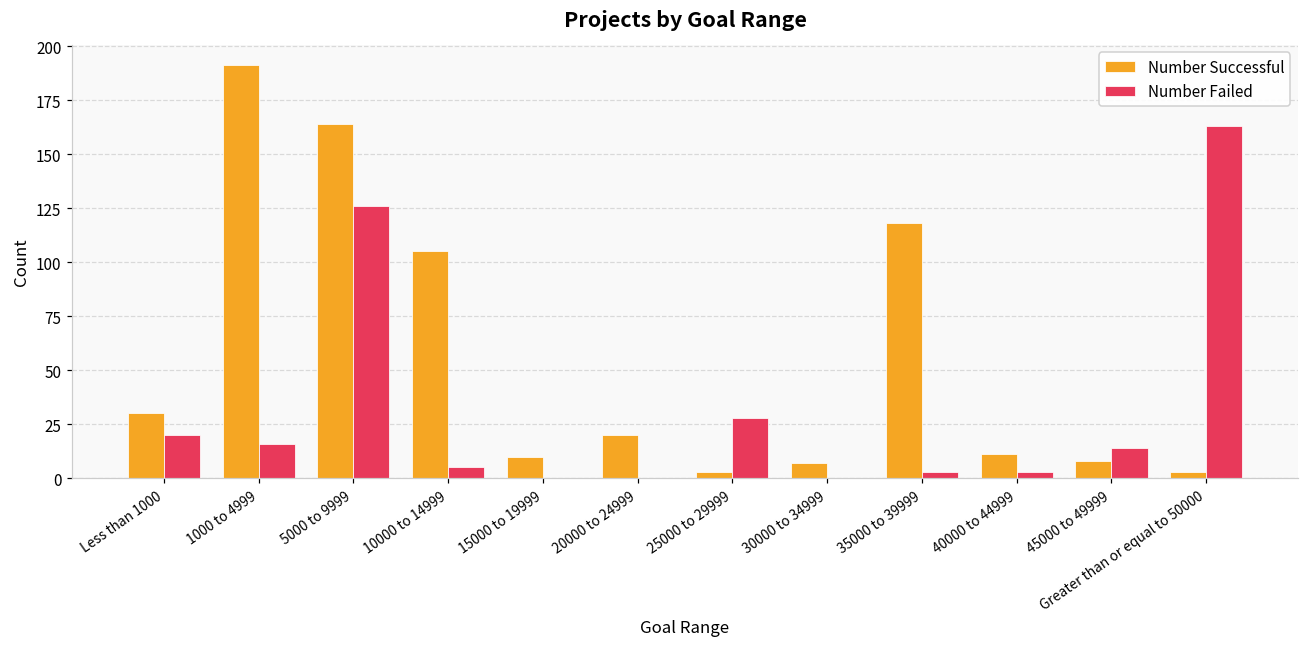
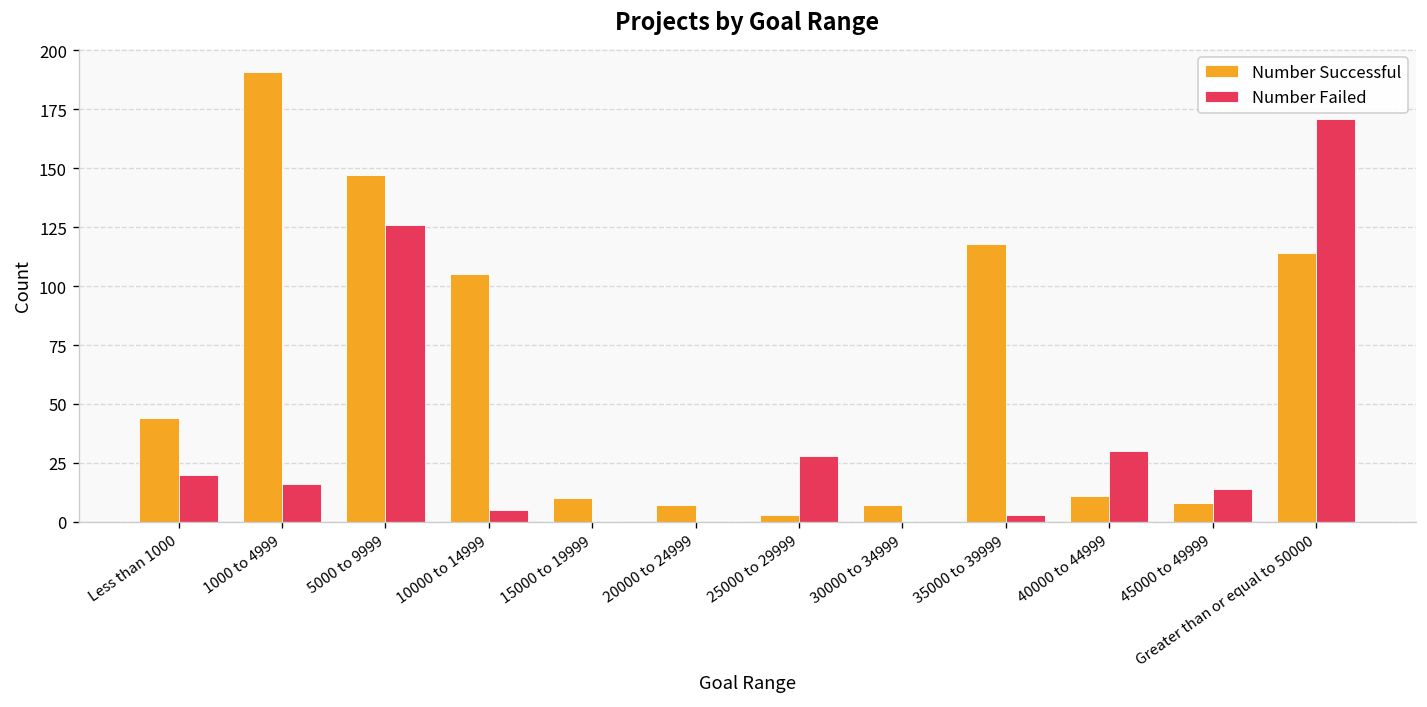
Number Successful, Less than 1000: 30 -> 44
Number Successful, 5000 to 9999: 164 -> 147
Number Successful, 20000 to 24999: 20 -> 7
Number Failed, 40000 to 44999: 3 -> 30
Number Successful, Greater than or equal to 50000: 3 -> 114
Number Failed, Greater than or equal to 50000: 163 -> 171
